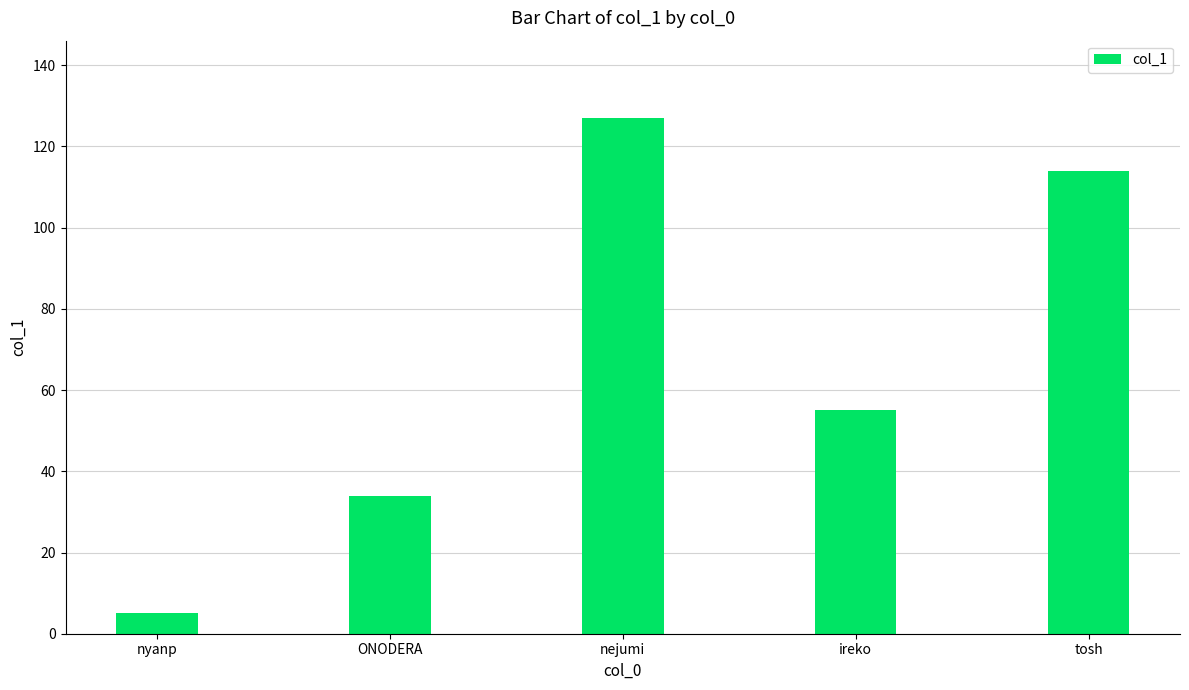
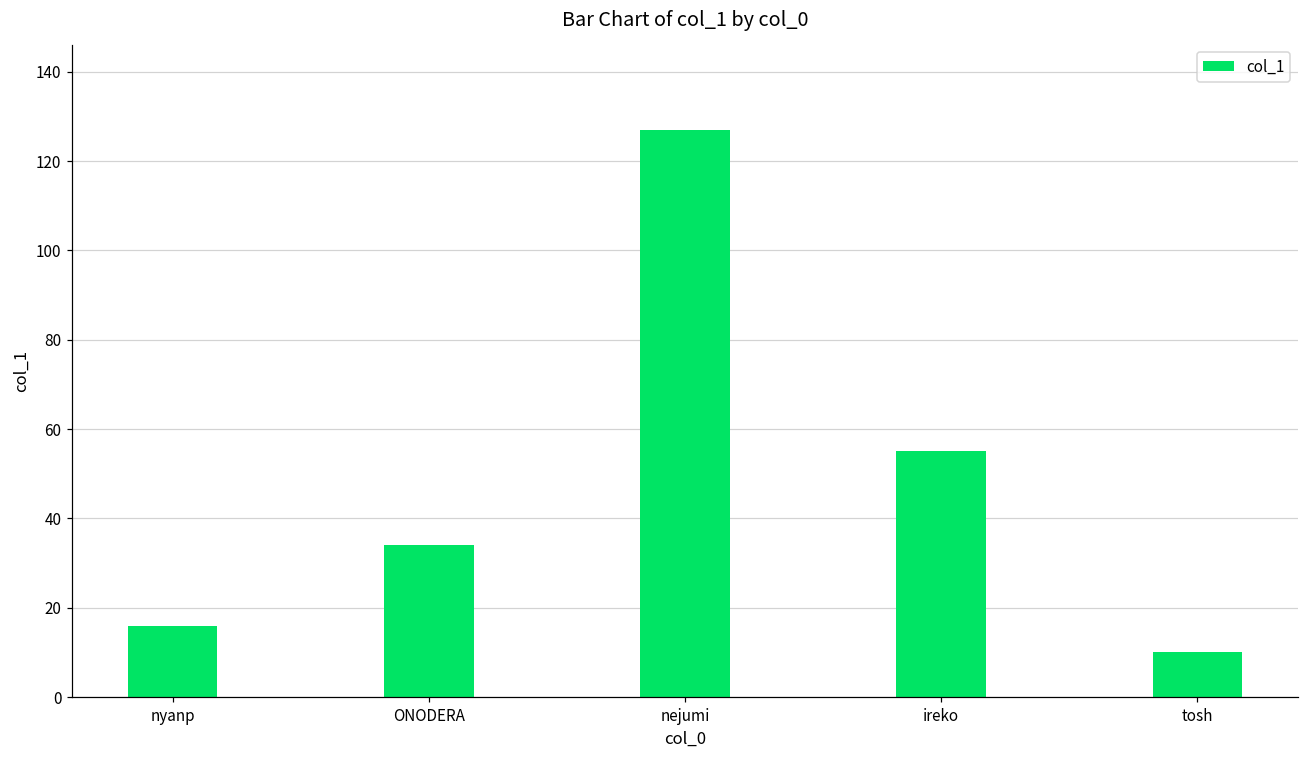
nyanp: 5 -> 16
tosh: 114 -> 10
